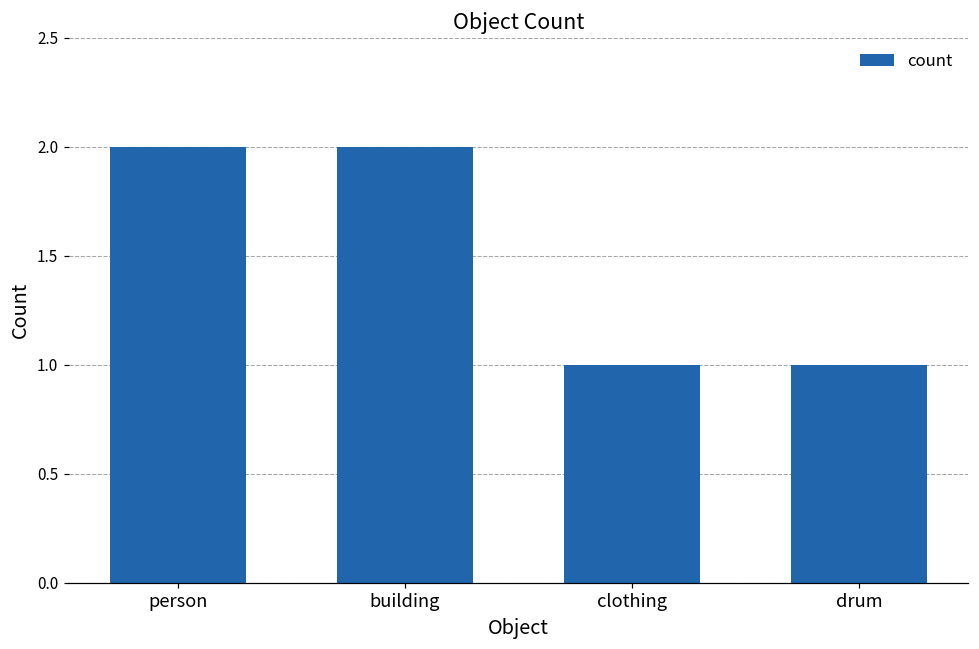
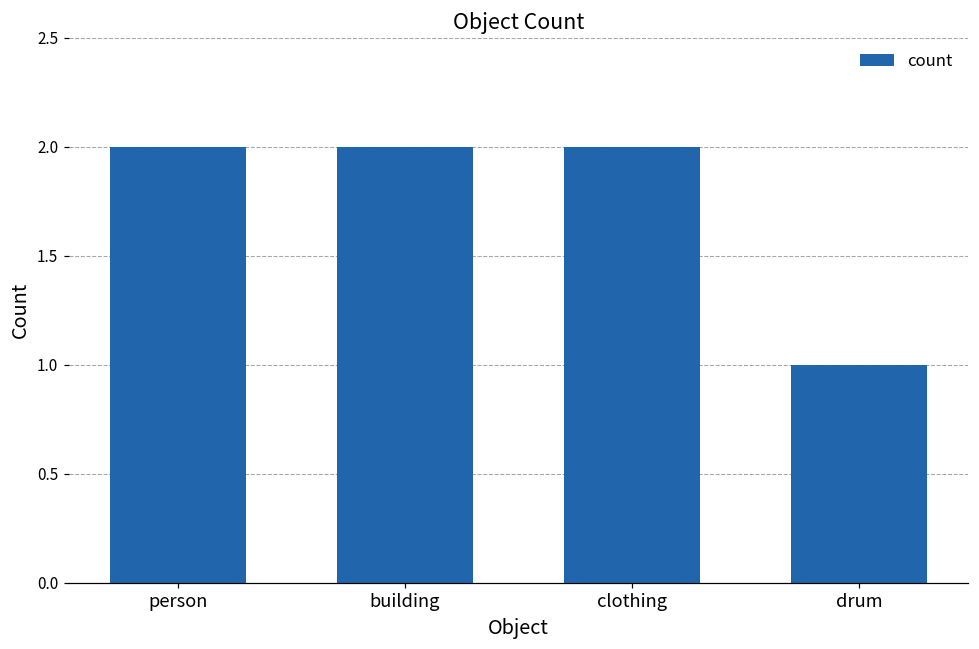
clothing: 1 -> 2
